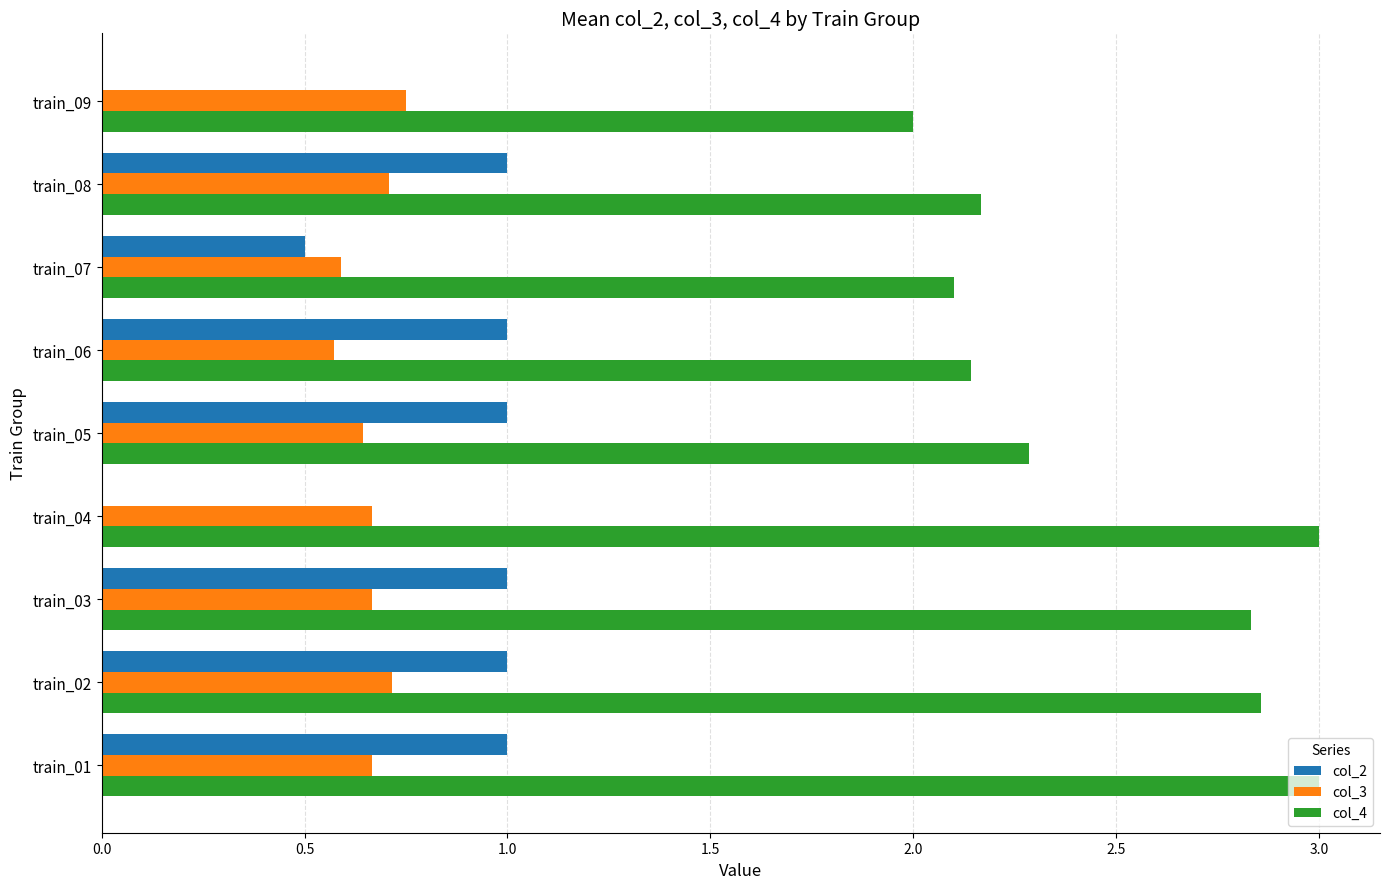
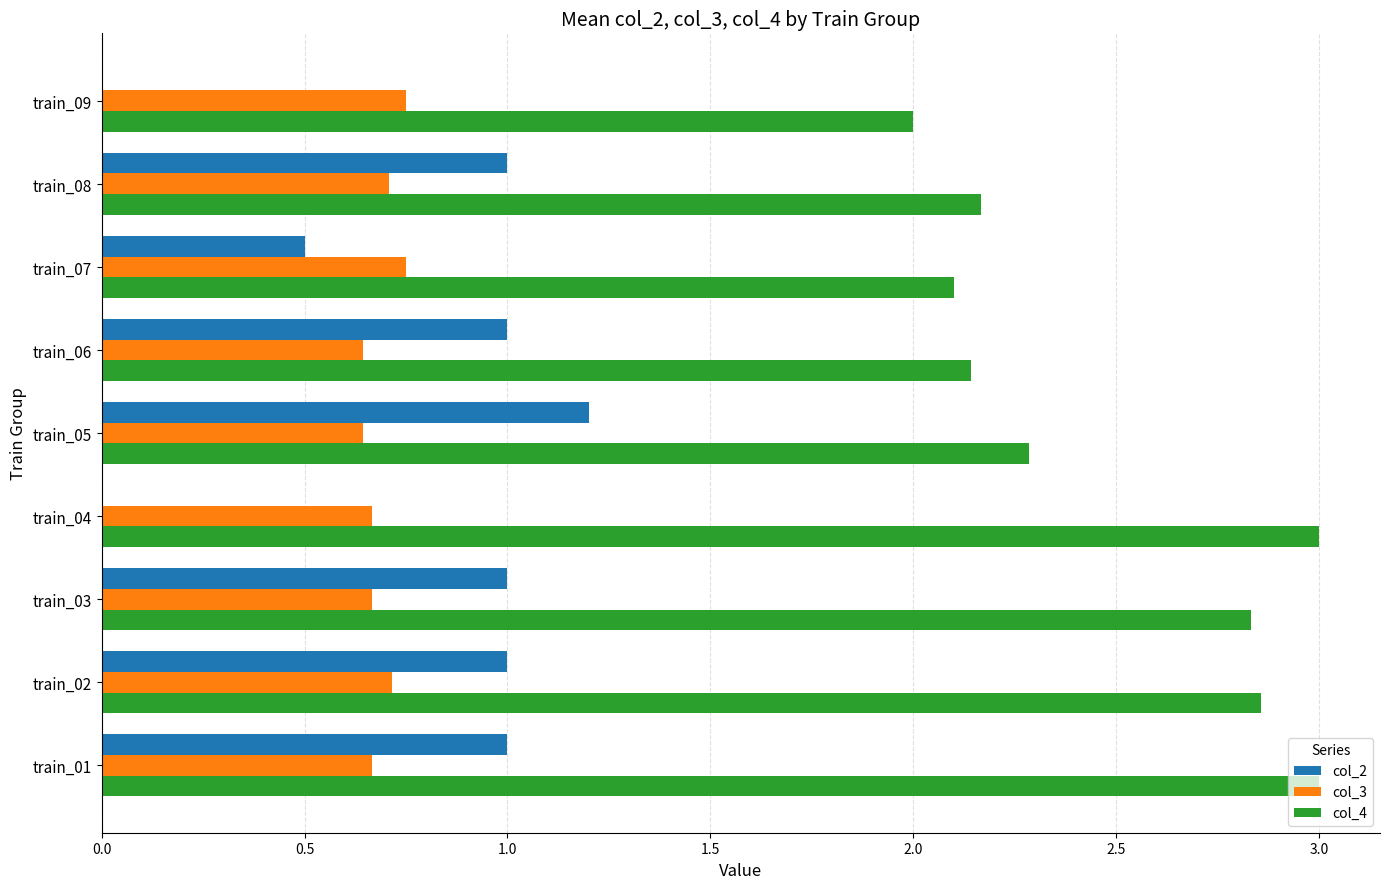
col_3, train_07: 0.59 -> 0.75
col_3, train_06: 0.57 -> 0.64
col_2, train_05: 1.0 -> 1.2
